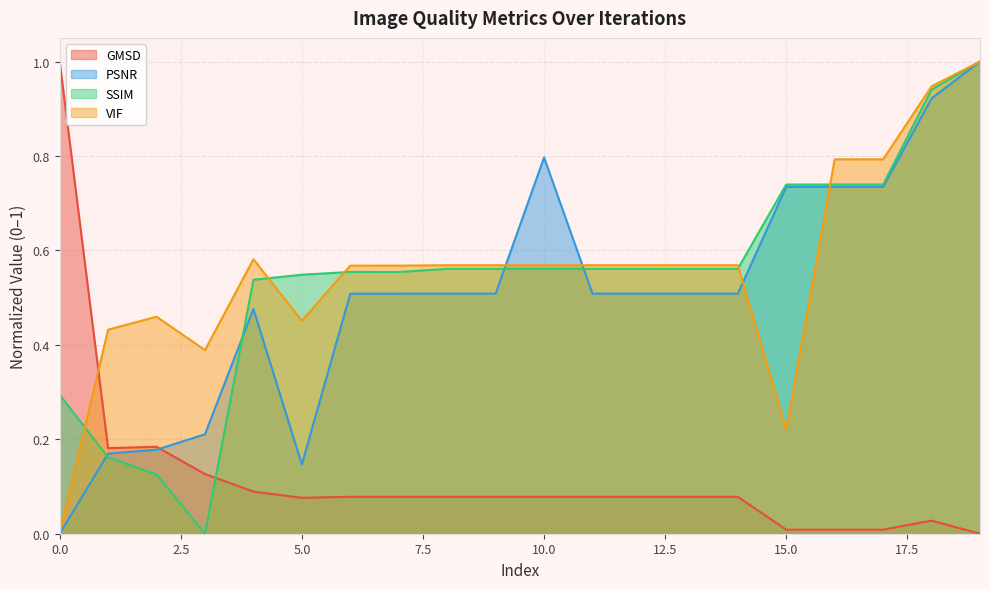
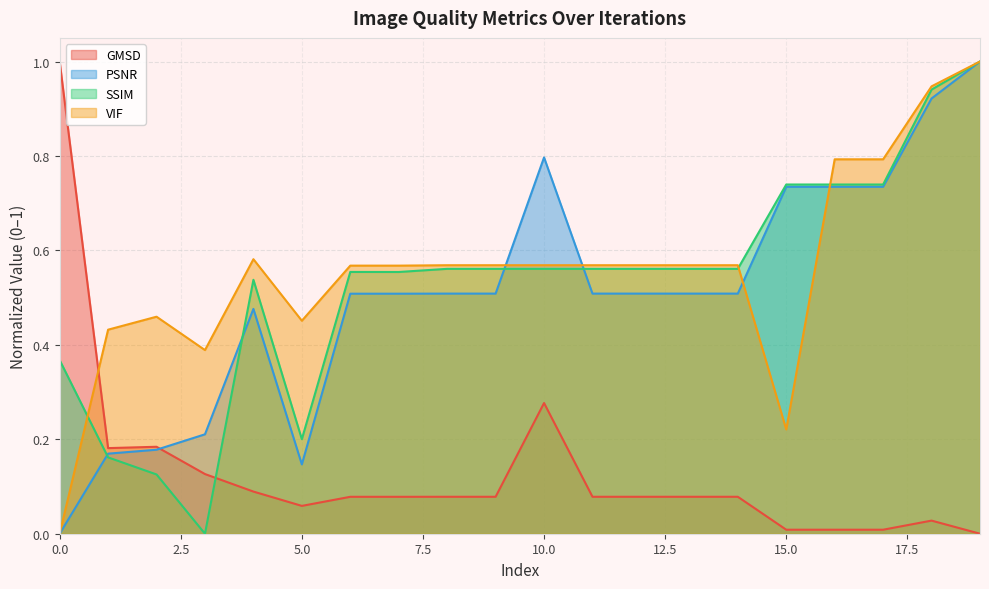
SSIM, 0.0: 0.29 -> 0.37
GMSD, 5.0: 0.08 -> 0.06
SSIM, 5.0: 0.55 -> 0.20
GMSD, 10.0: 0.08 -> 0.28
